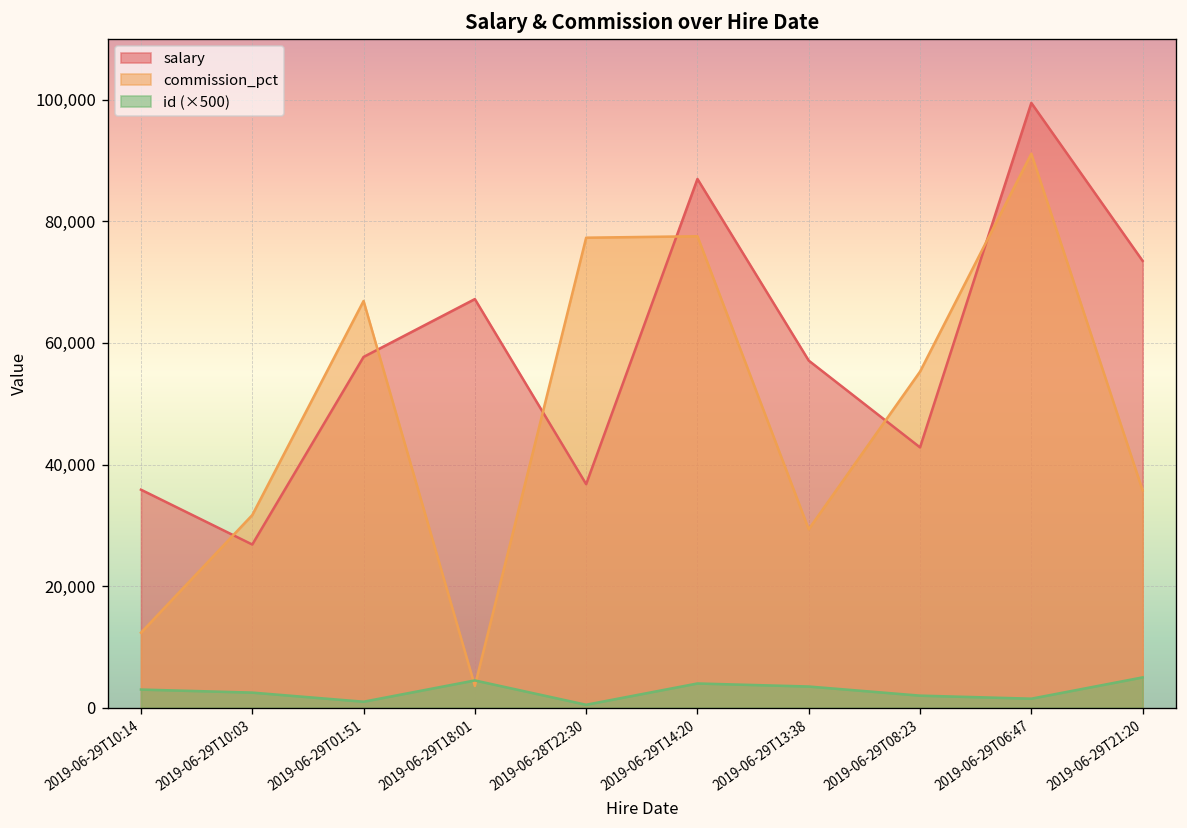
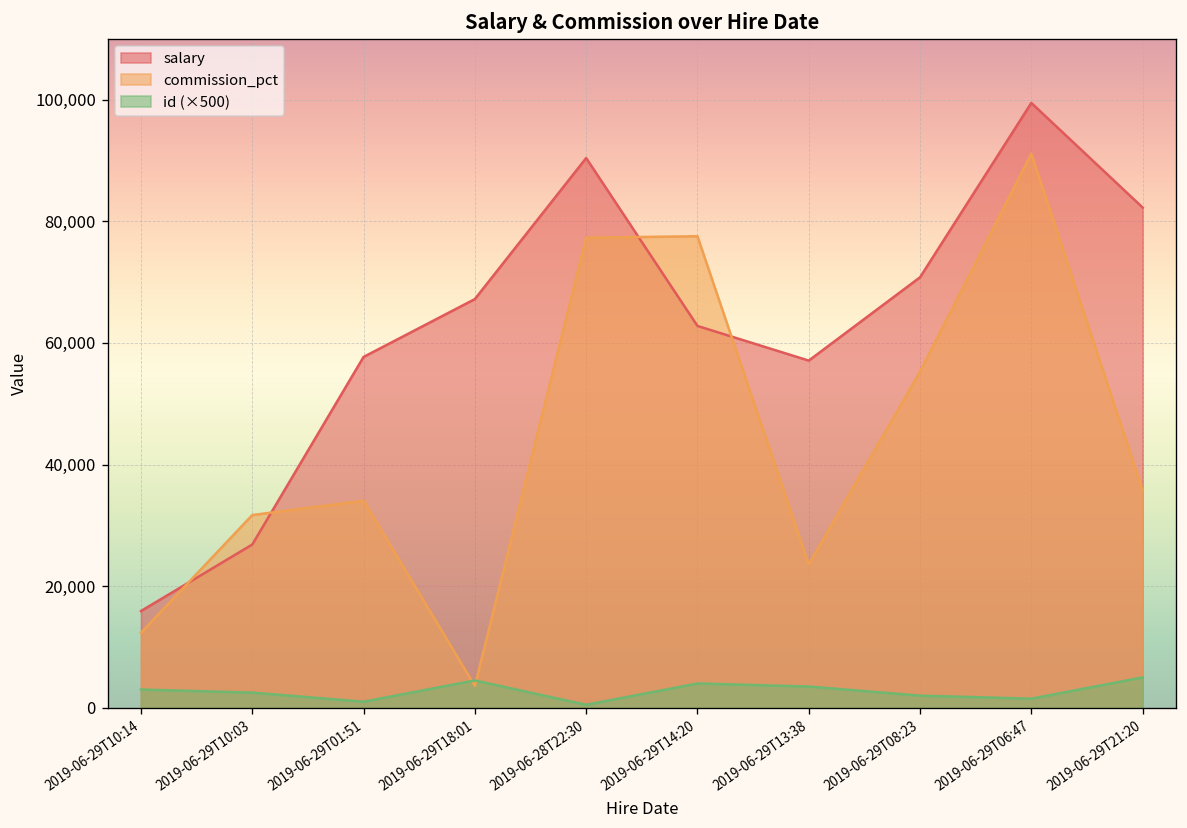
salary, 2019-06-29T10:14: 36,000 -> 16,000
commission_pct, 2019-06-29T01:51: 67,000 -> 34,000
salary, 2019-06-28T22:30: 37,000 -> 90,000
salary, 2019-06-29T14:20: 87,000 -> 63,000
commission_pct, 2019-06-29T13:38: 29,000 -> 24,000
salary, 2019-06-29T08:23: 43,000 -> 71,000
salary, 2019-06-29T21:20: 73,000 -> 82,000
